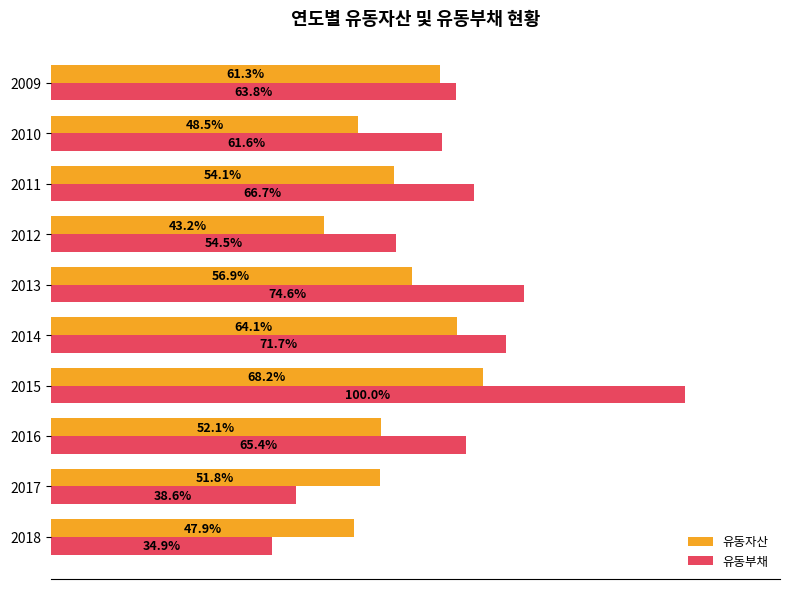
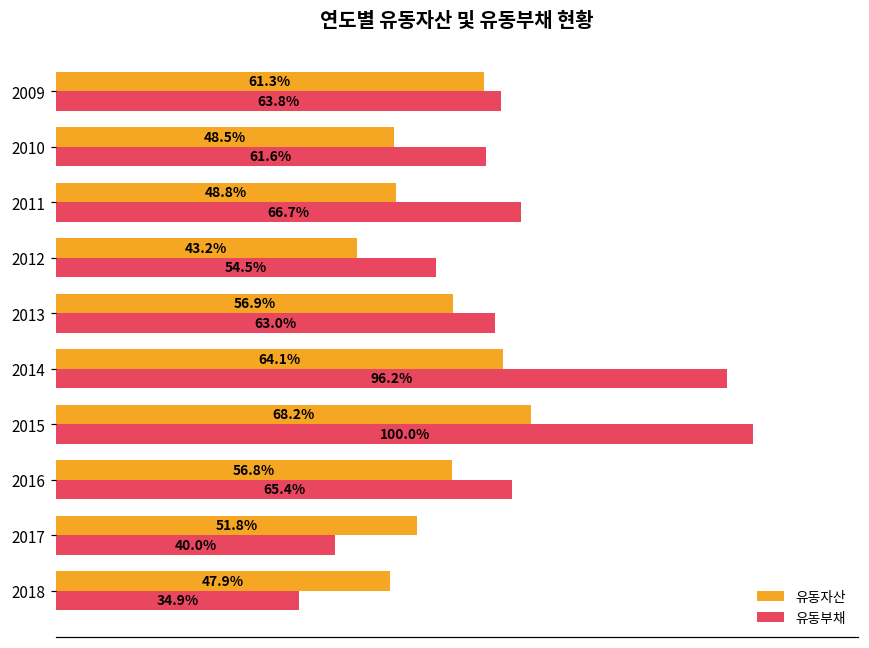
유동자산, 2011: 54.1% -> 48.8%
유동부채, 2013: 74.6% -> 63.0%
유동부채, 2014: 71.7% -> 96.2%
유동자산, 2016: 52.1% -> 56.8%
유동부채, 2017: 38.6% -> 40.0%
